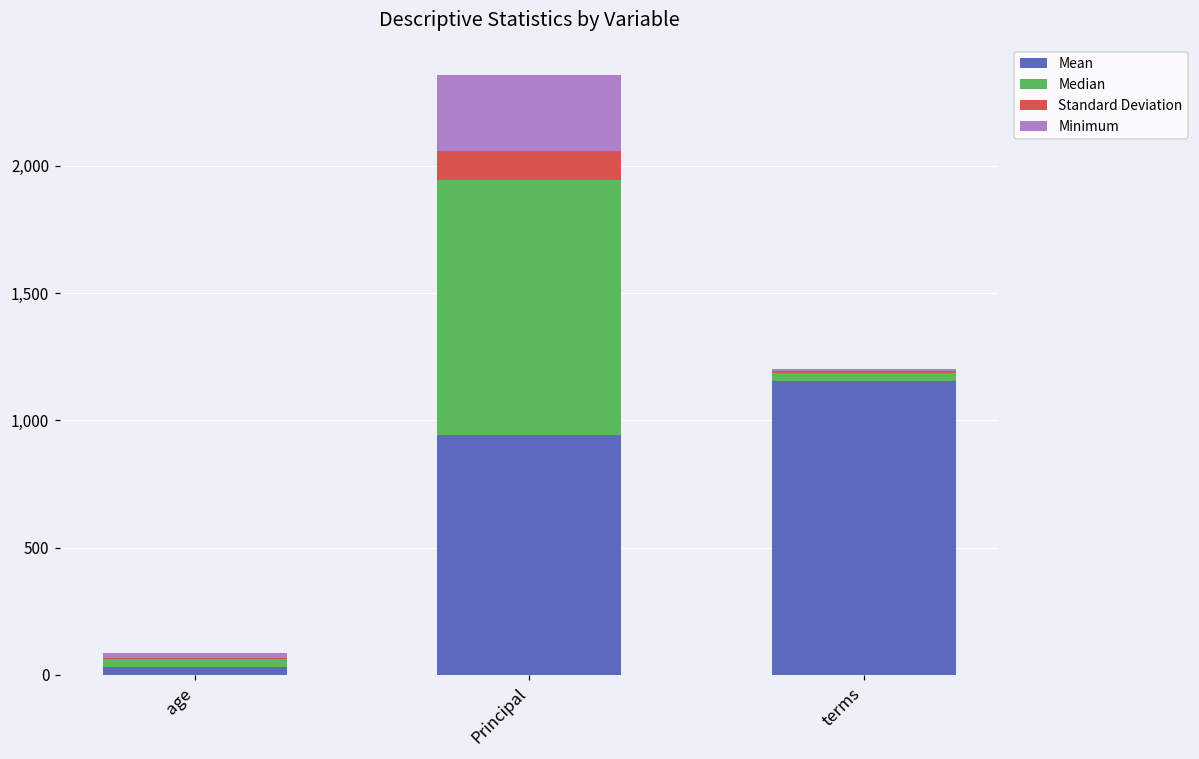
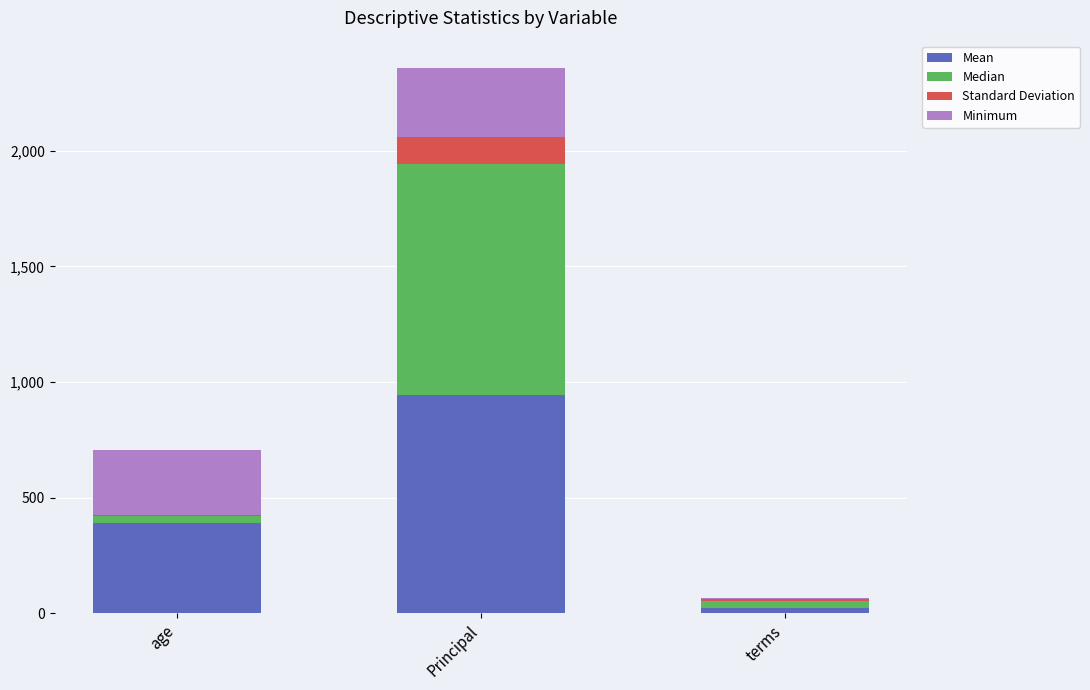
Mean, age: 30 -> 390
Minimum, age: 20 -> 280
Mean, terms: 1,160 -> 20
